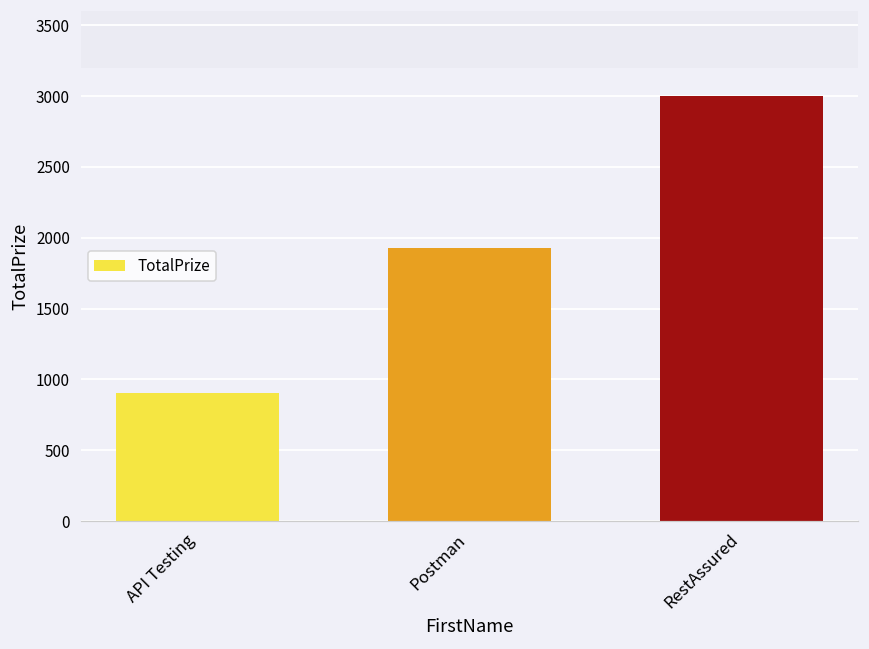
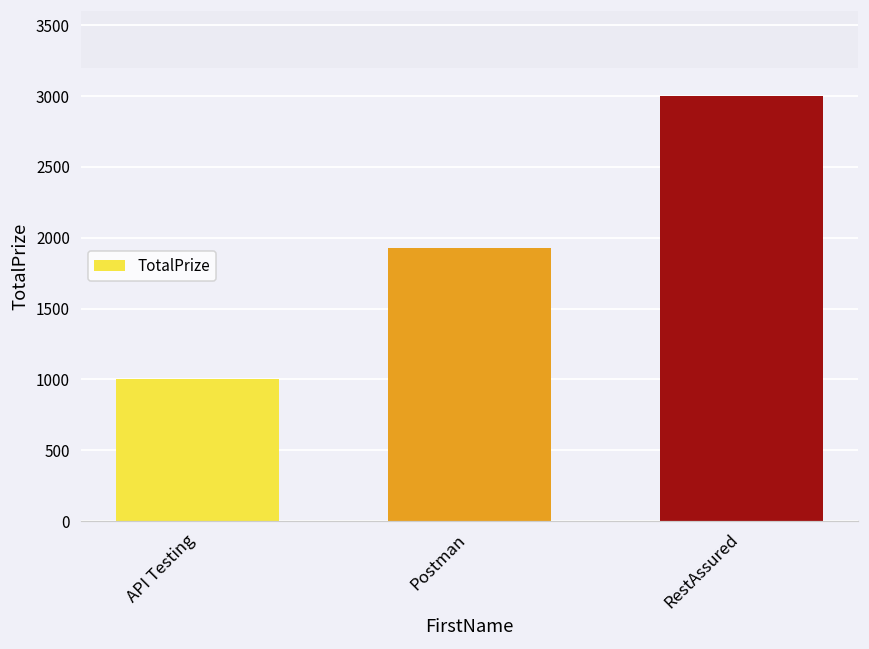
API Testing: 900 -> 1000
